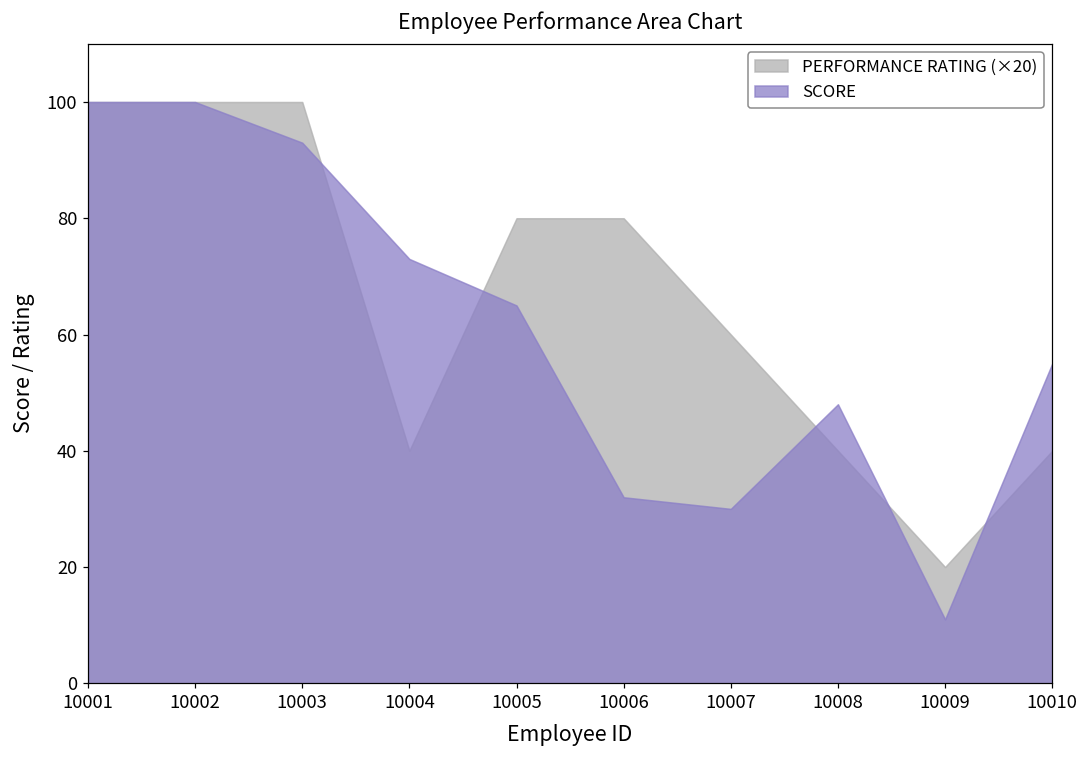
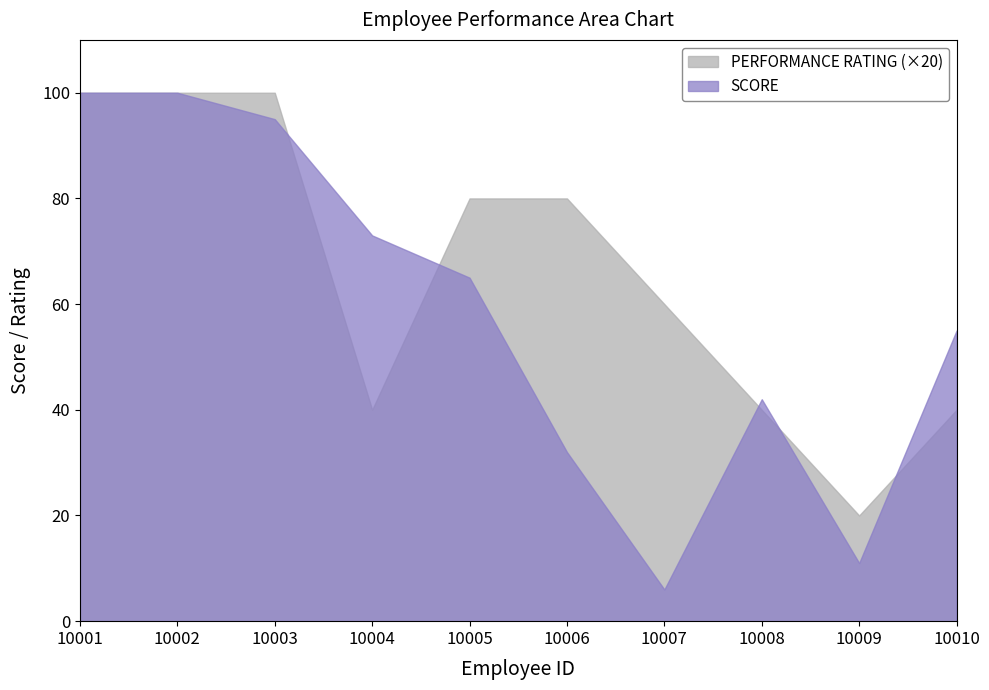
SCORE, 10003: 93 -> 95
SCORE, 10007: 30 -> 6
SCORE, 10008: 48 -> 42
